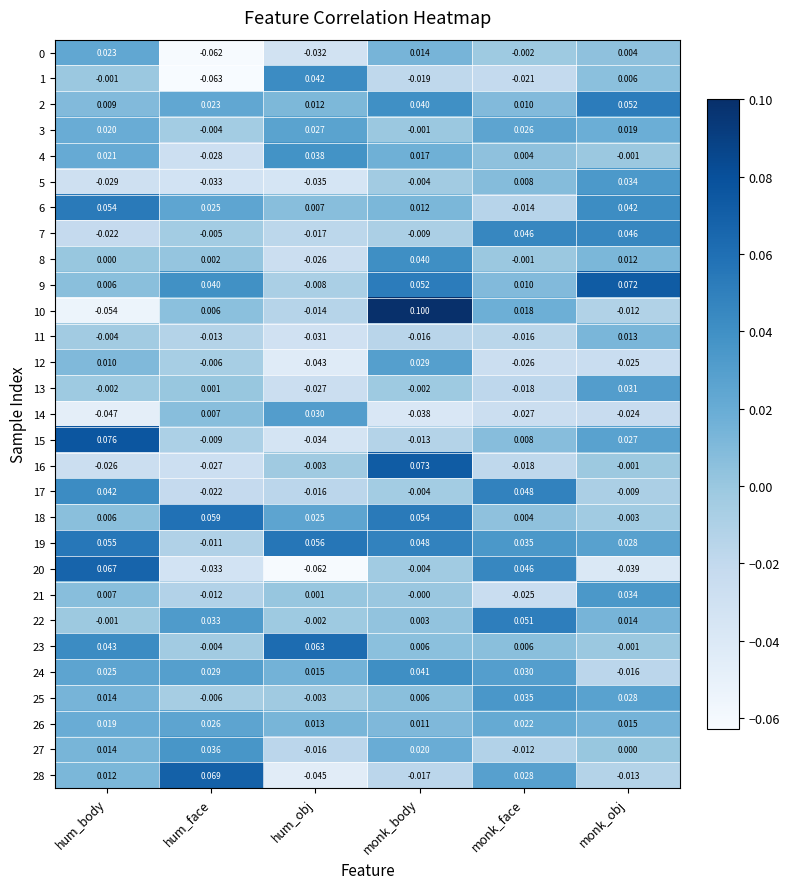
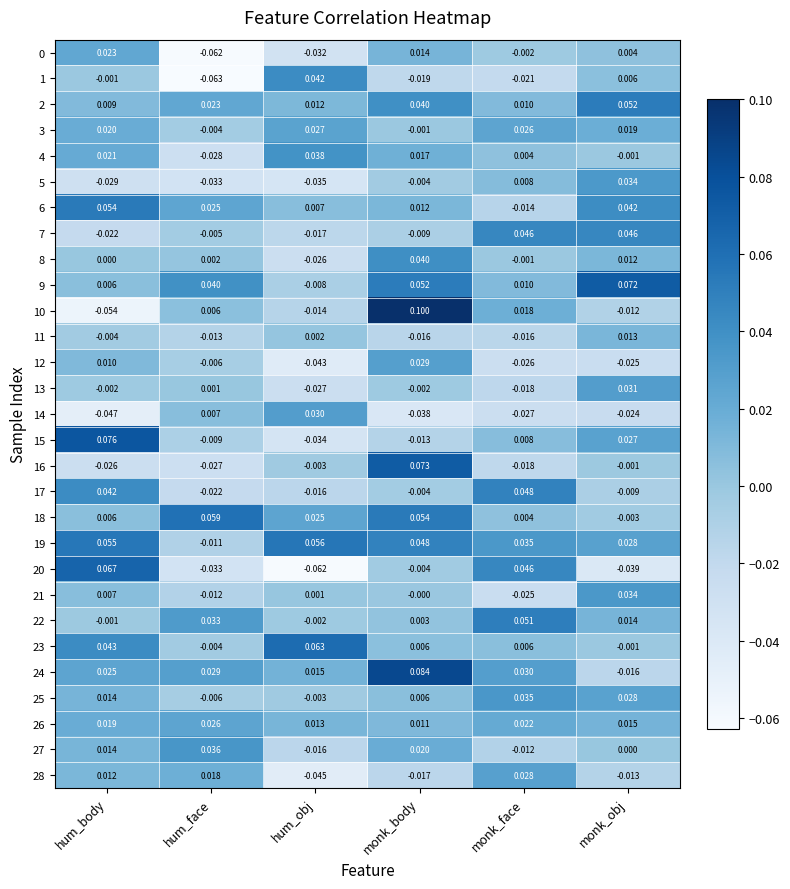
11, hum_obj: -0.031 -> 0.002
24, monk_body: 0.041 -> 0.084
28, hum_face: 0.069 -> 0.018
